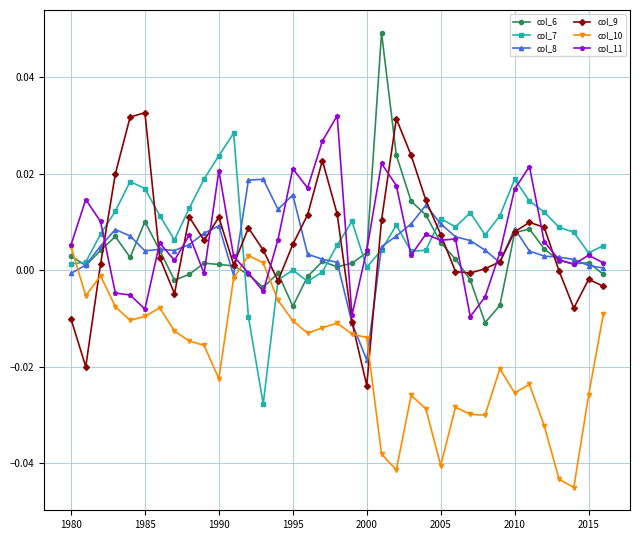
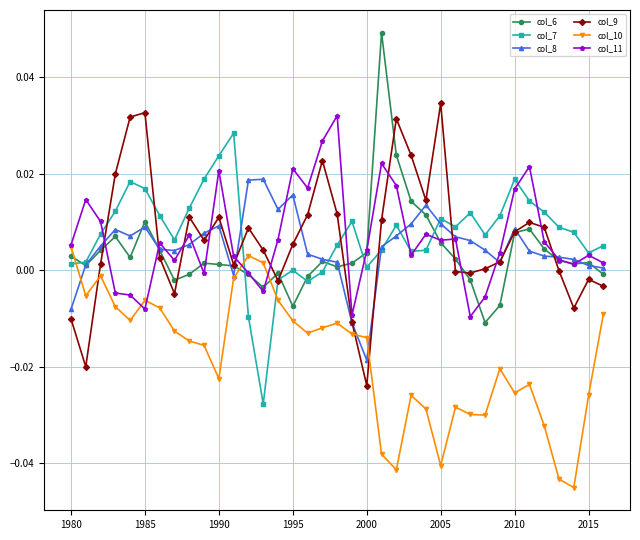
col_8, 1980: -0.001 -> -0.008
col_8, 1985: 0.004 -> 0.009
col_10, 1985: -0.010 -> -0.006
col_9, 2005: 0.007 -> 0.035
